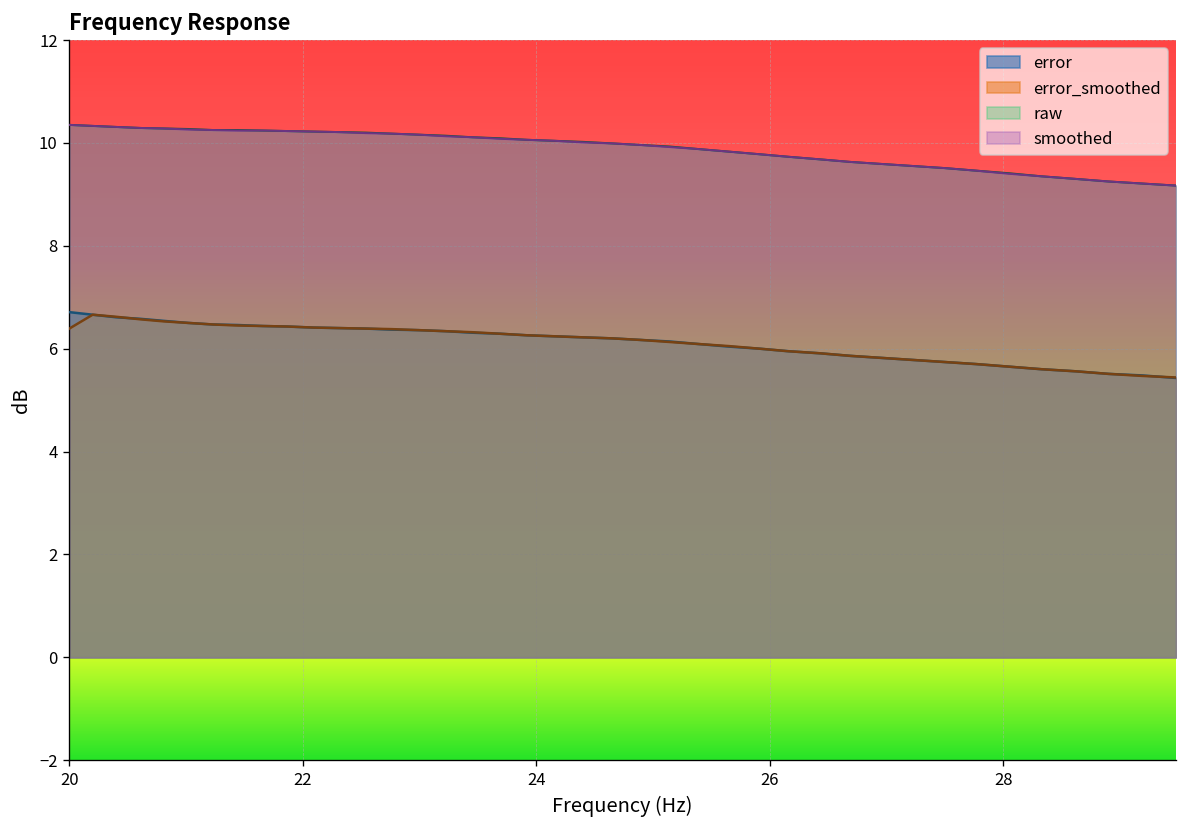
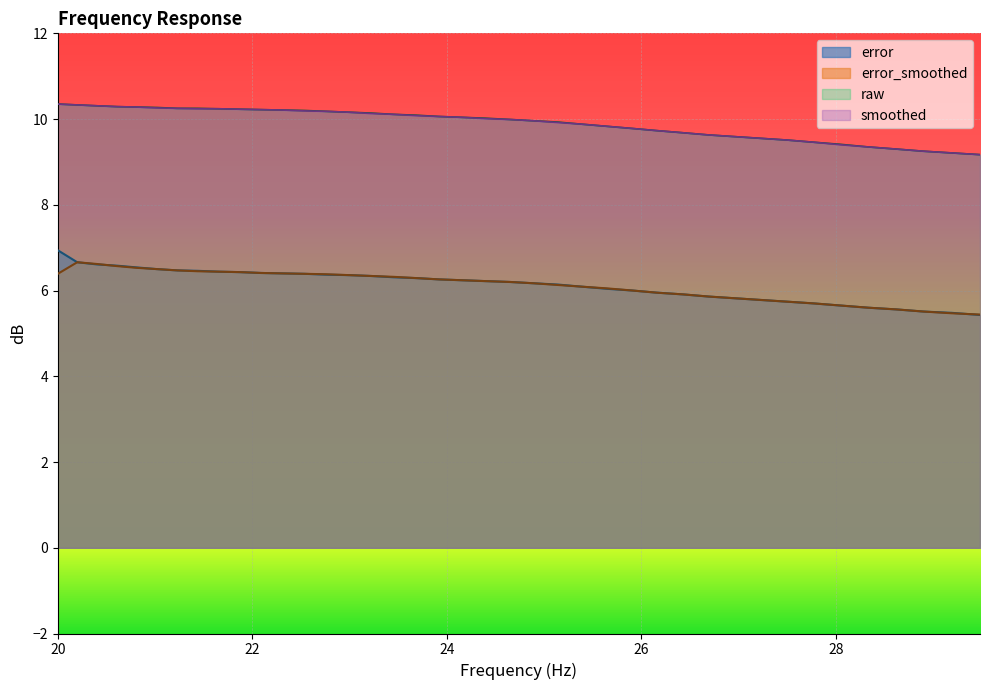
error, 20: 6.7 -> 6.9
